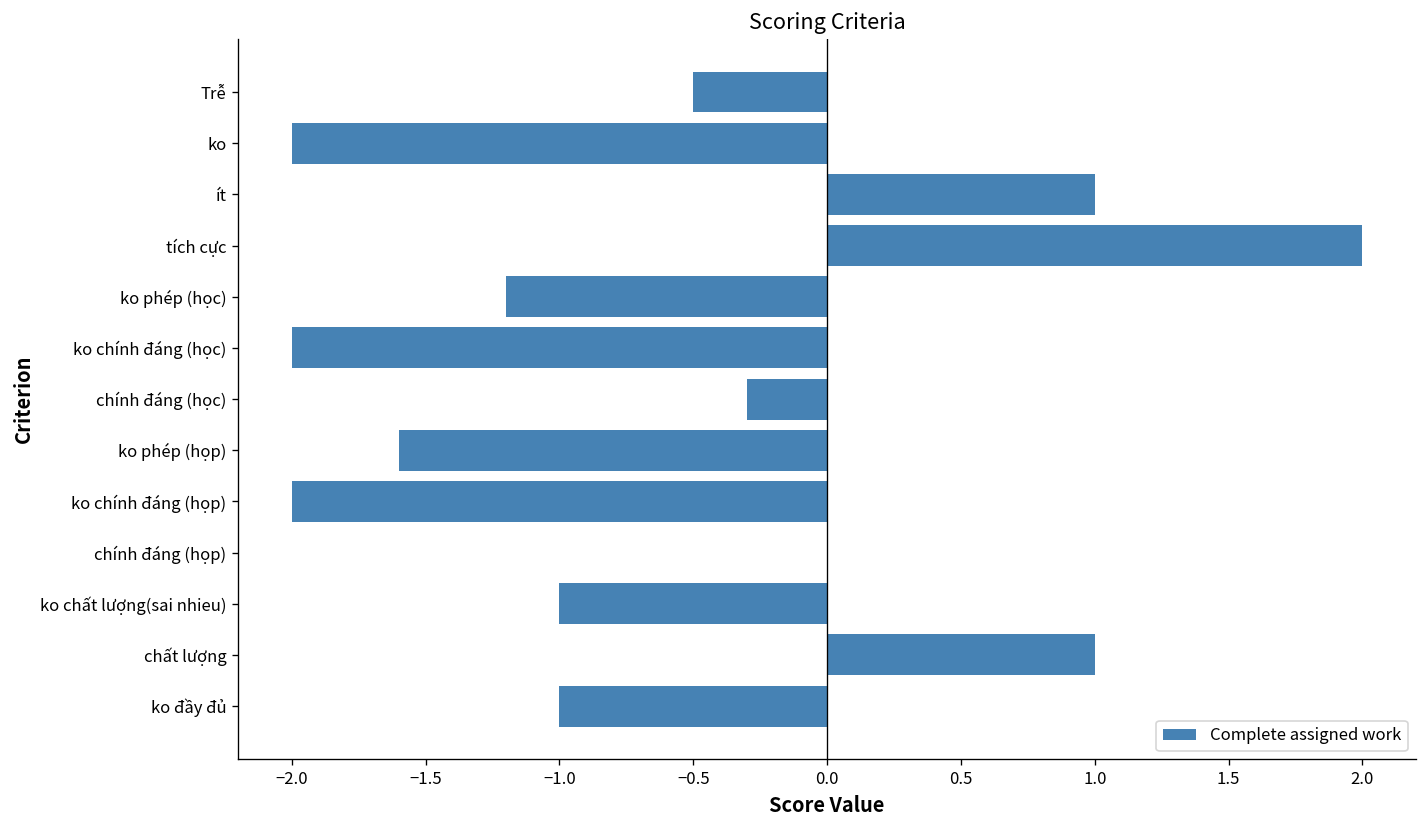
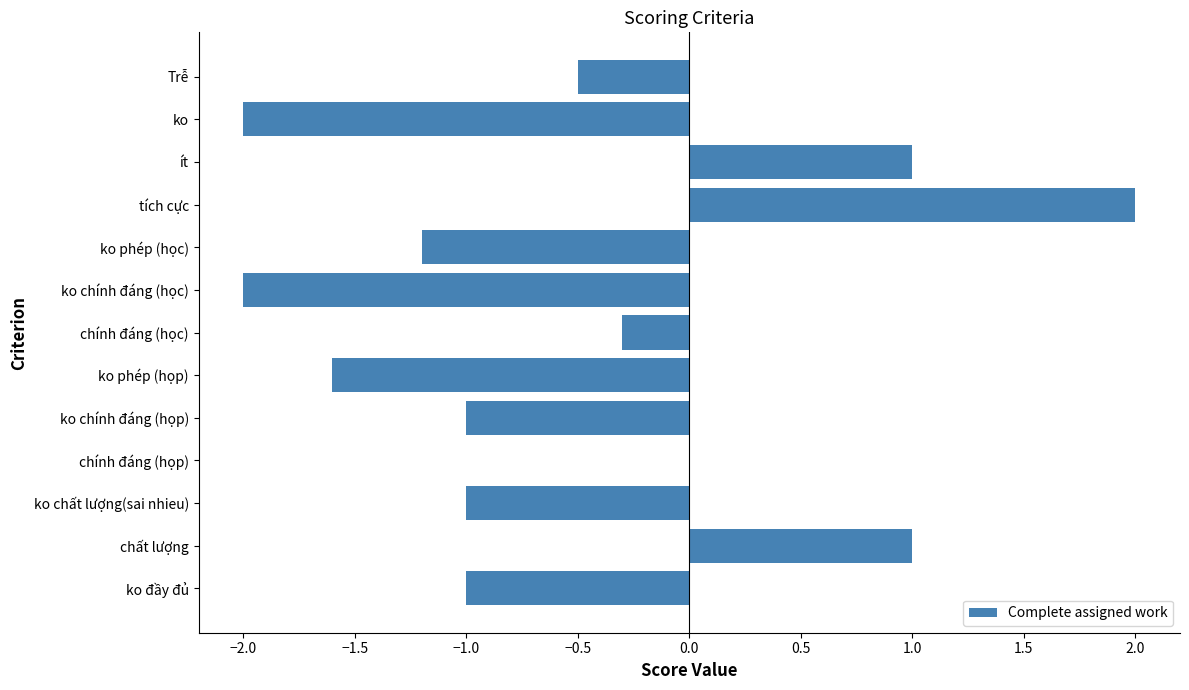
ko chính đáng (họp): -2 -> -1
